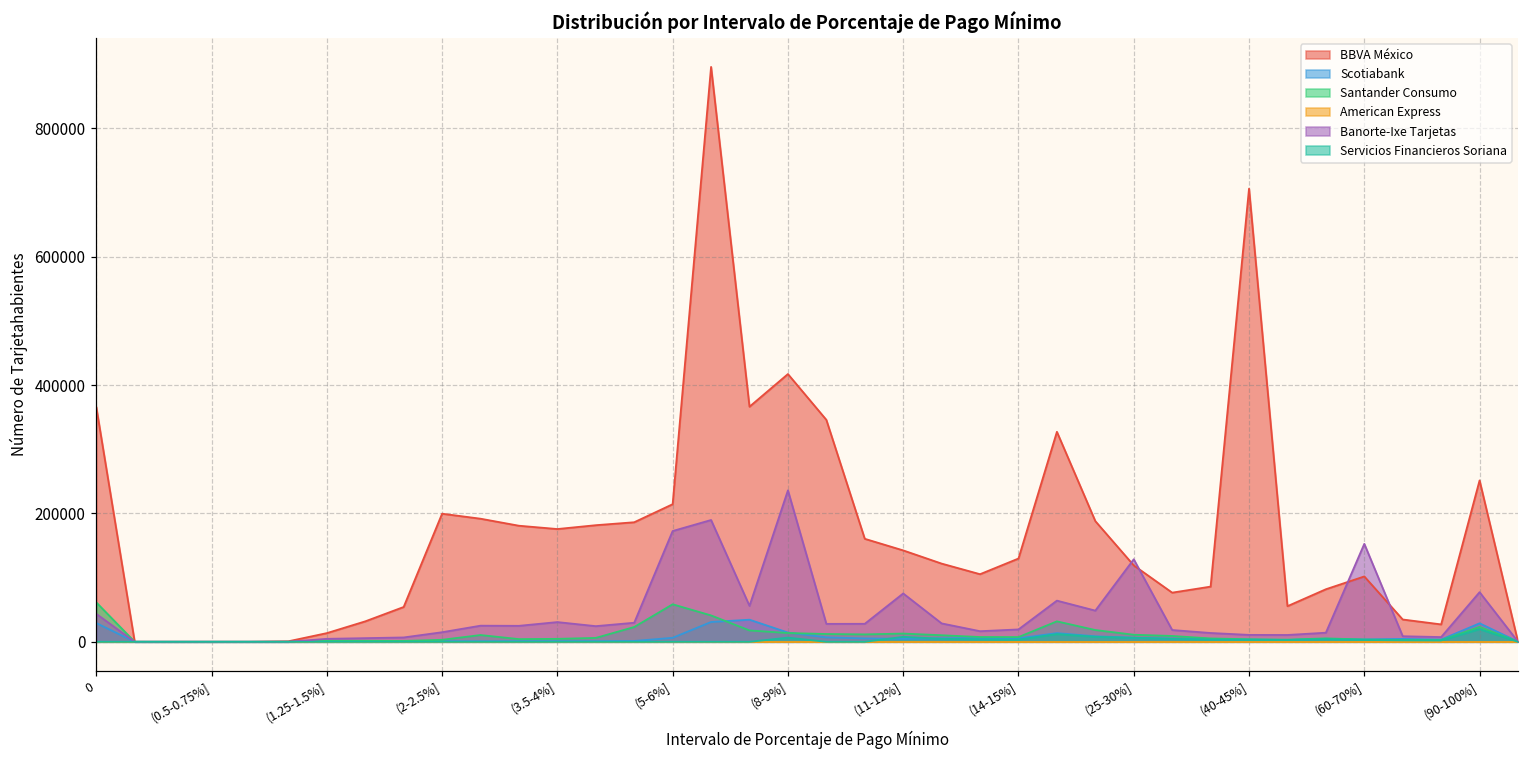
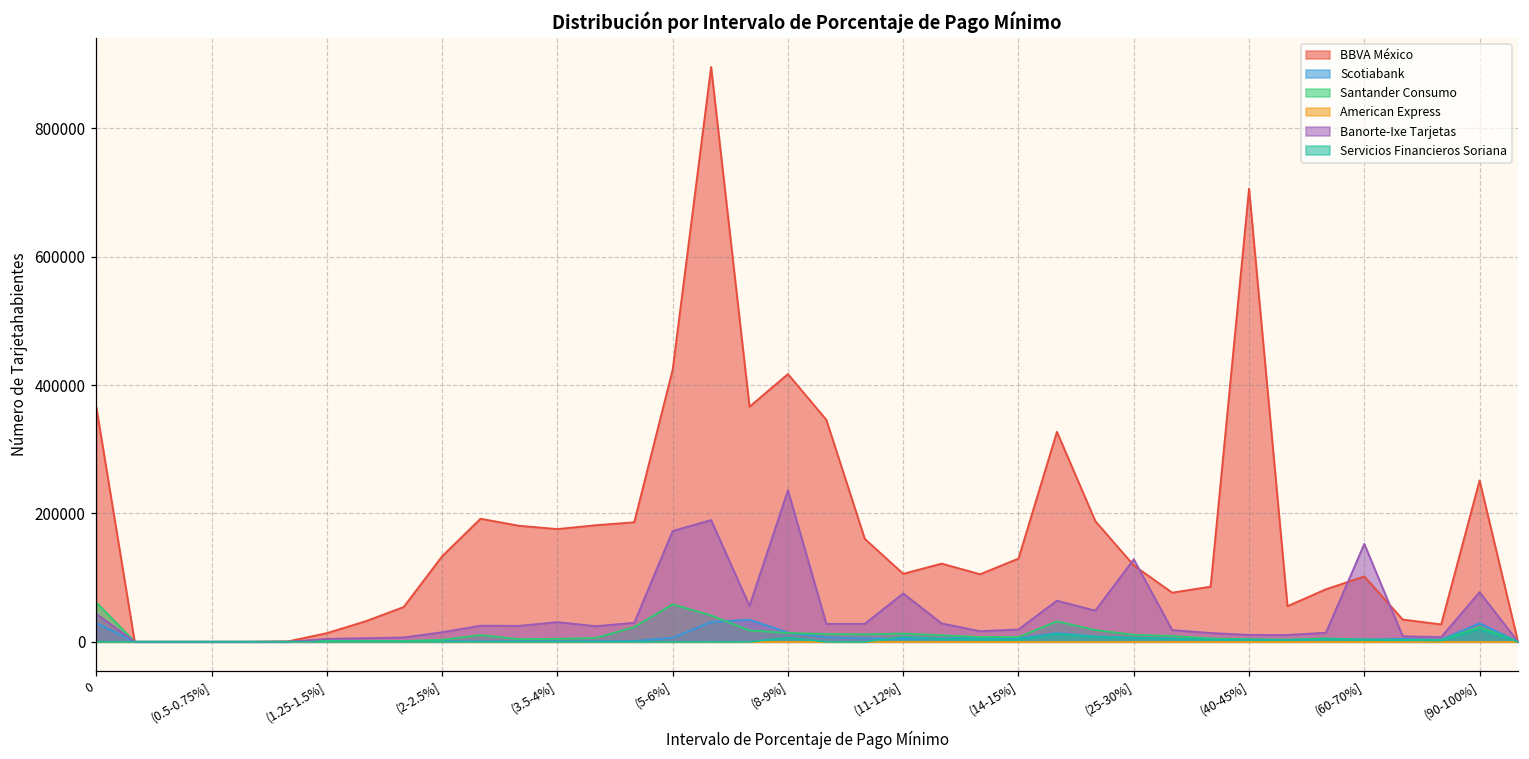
BBVA México, (2-2.5%]: 200000 -> 130000
BBVA México, (5-6%]: 210000 -> 420000
BBVA México, (11-12%]: 140000 -> 110000
